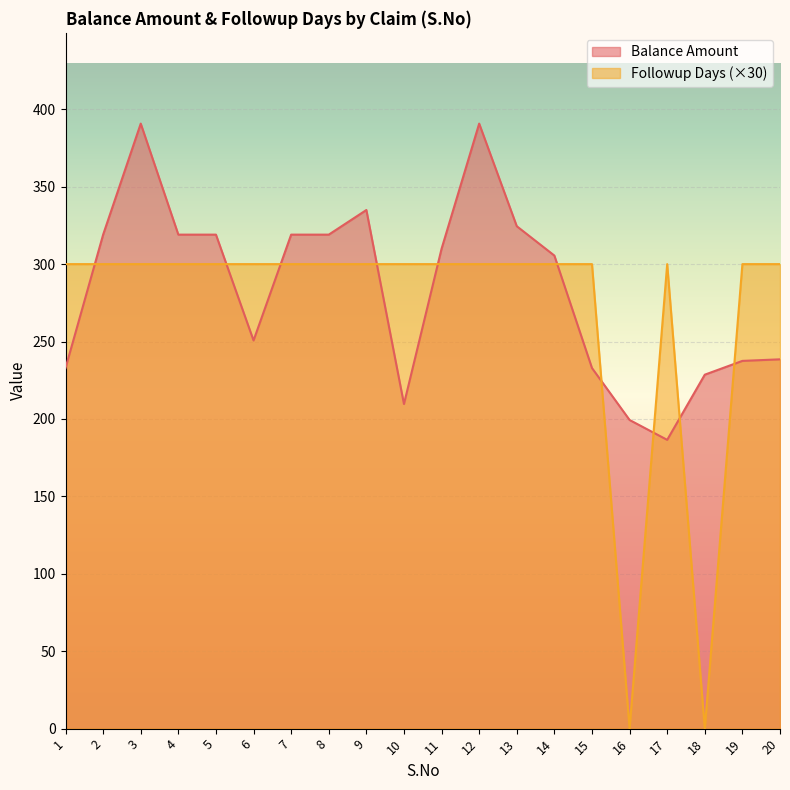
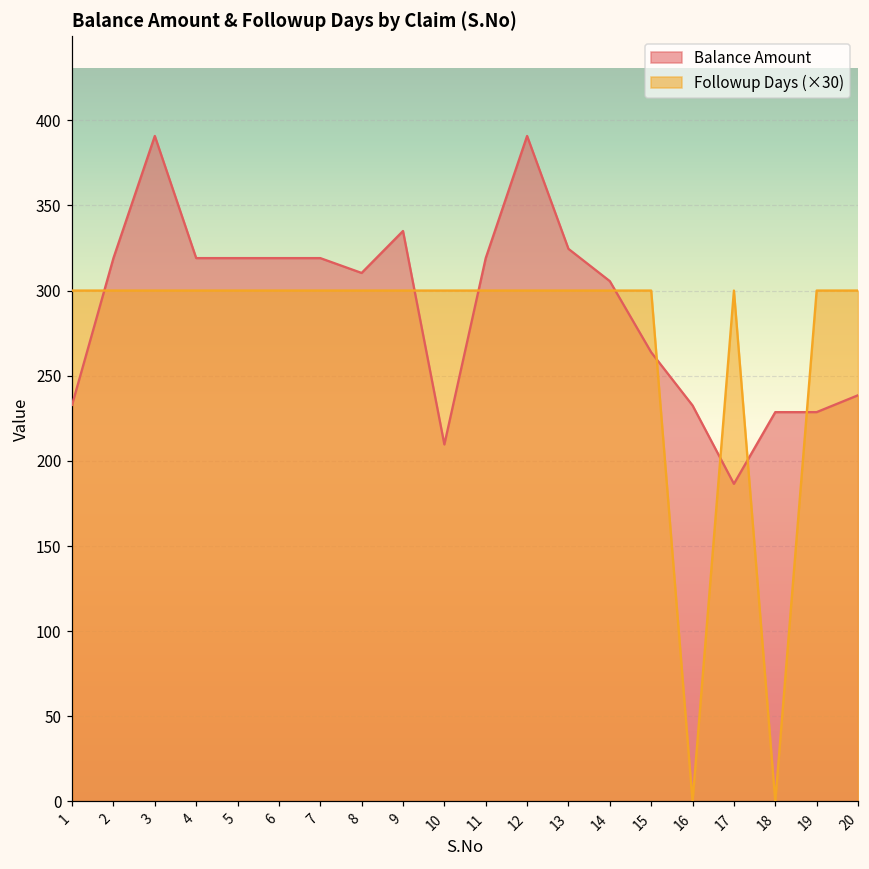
Balance Amount, 6: 251 -> 319
Balance Amount, 8: 319 -> 310
Balance Amount, 11: 310 -> 319
Balance Amount, 15: 233 -> 264
Balance Amount, 16: 199 -> 233
Balance Amount, 19: 238 -> 229
